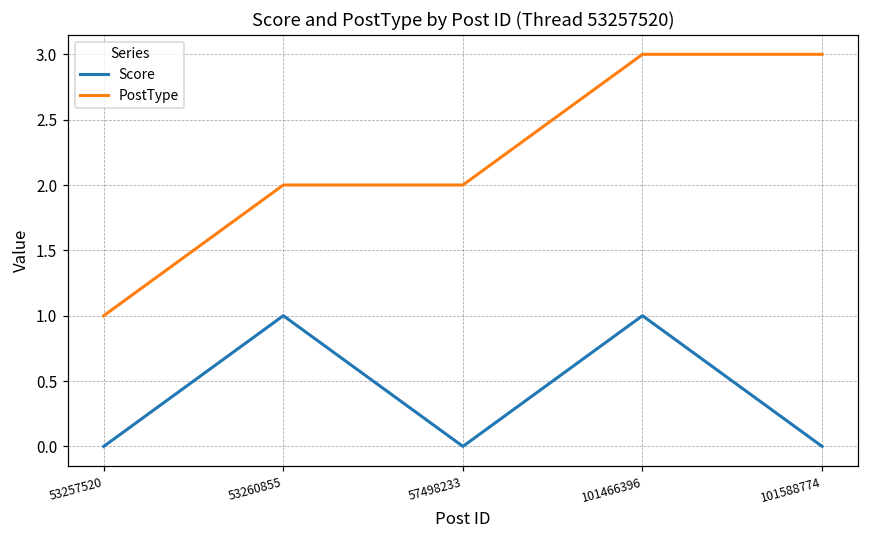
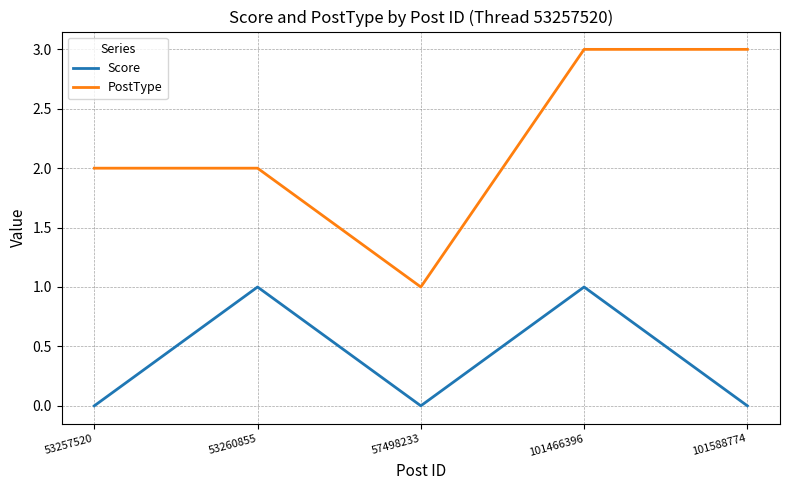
PostType, 53257520: 1 -> 2
PostType, 57498233: 2 -> 1
